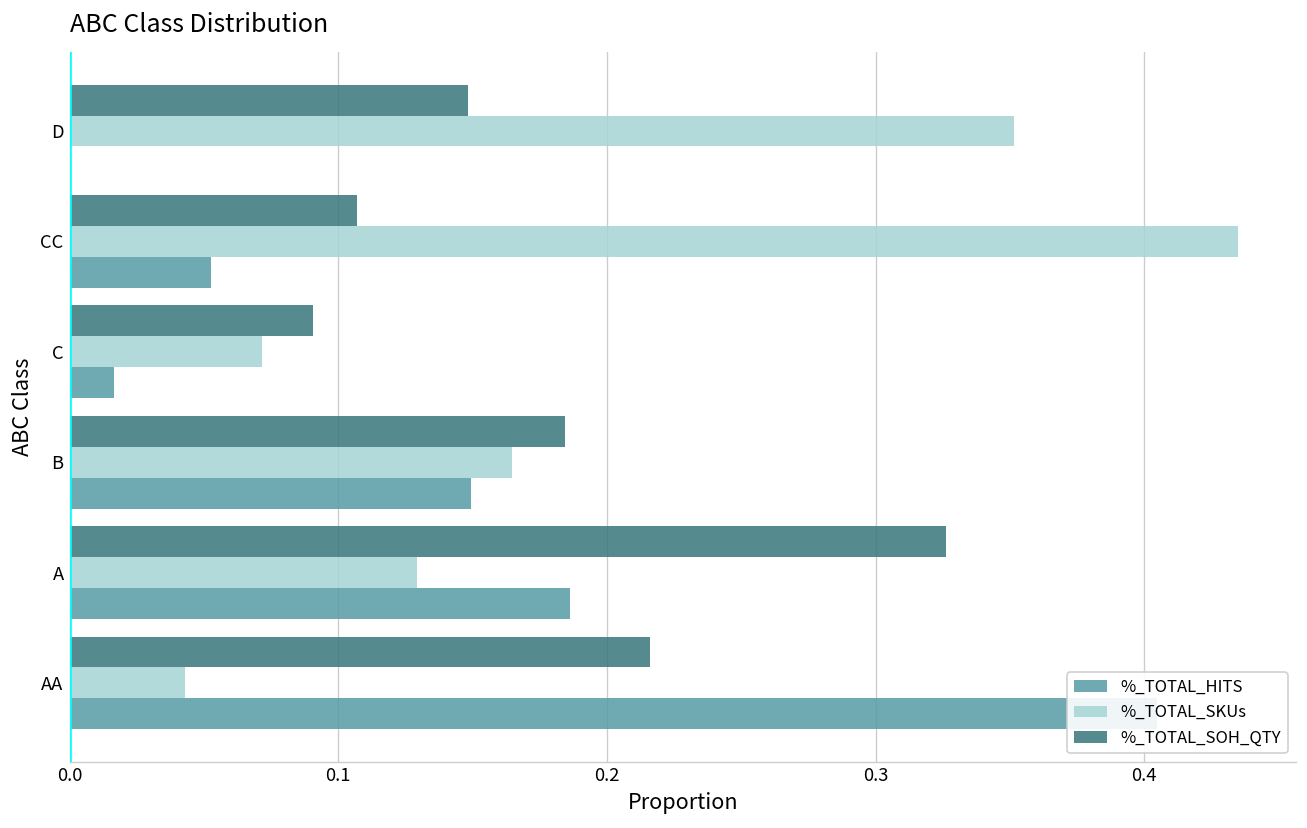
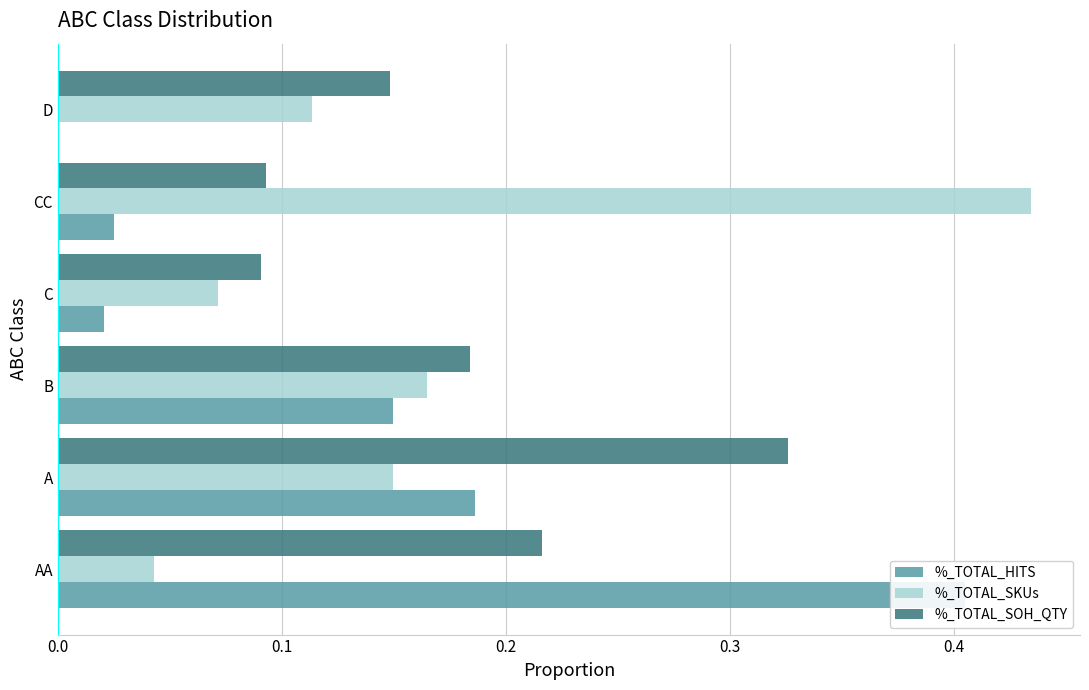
%_TOTAL_SKUs, D: 0.351 -> 0.114
%_TOTAL_SOH_QTY, CC: 0.107 -> 0.093
%_TOTAL_HITS, CC: 0.053 -> 0.025
%_TOTAL_HITS, C: 0.017 -> 0.020
%_TOTAL_SKUs, A: 0.129 -> 0.150
